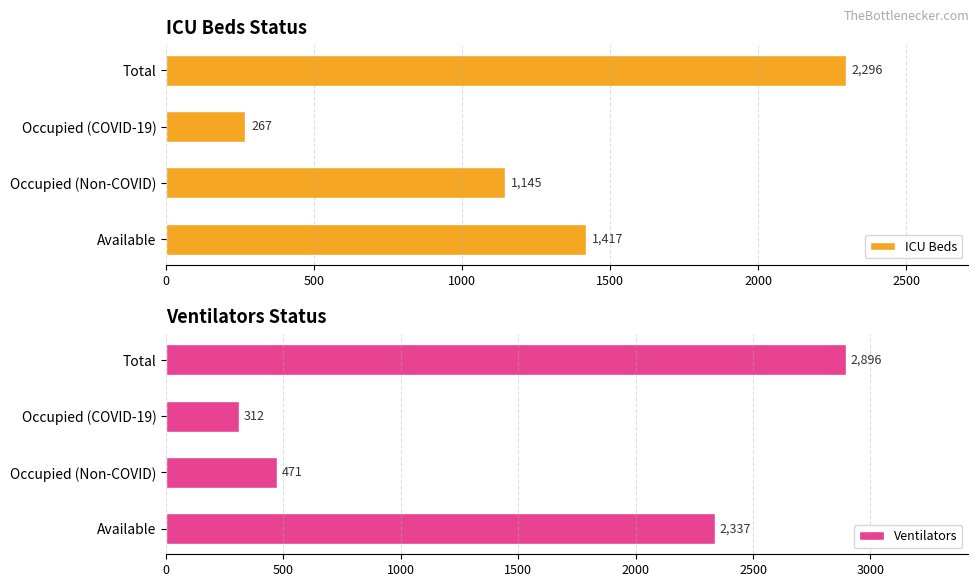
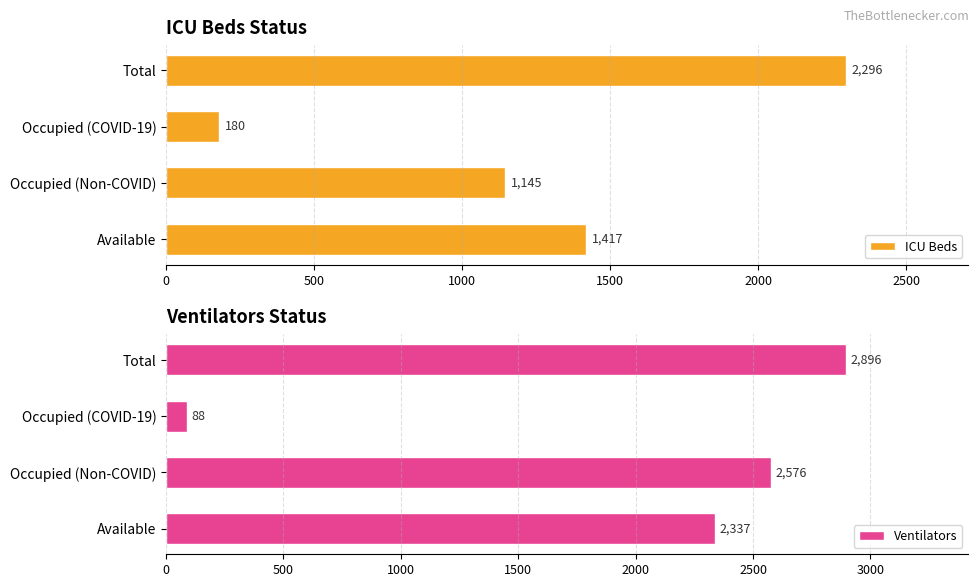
ICU Beds Status, Occupied (COVID-19): 267 -> 180
Ventilators Status, Occupied (COVID-19): 312 -> 88
Ventilators Status, Occupied (Non-COVID): 471 -> 2,576
